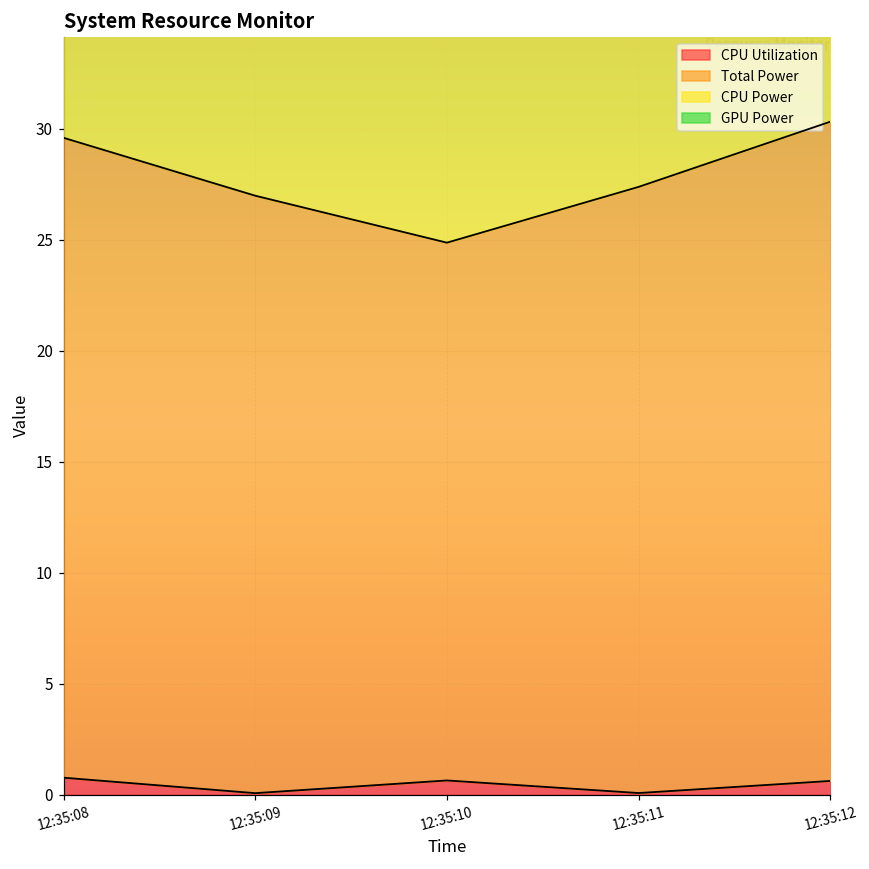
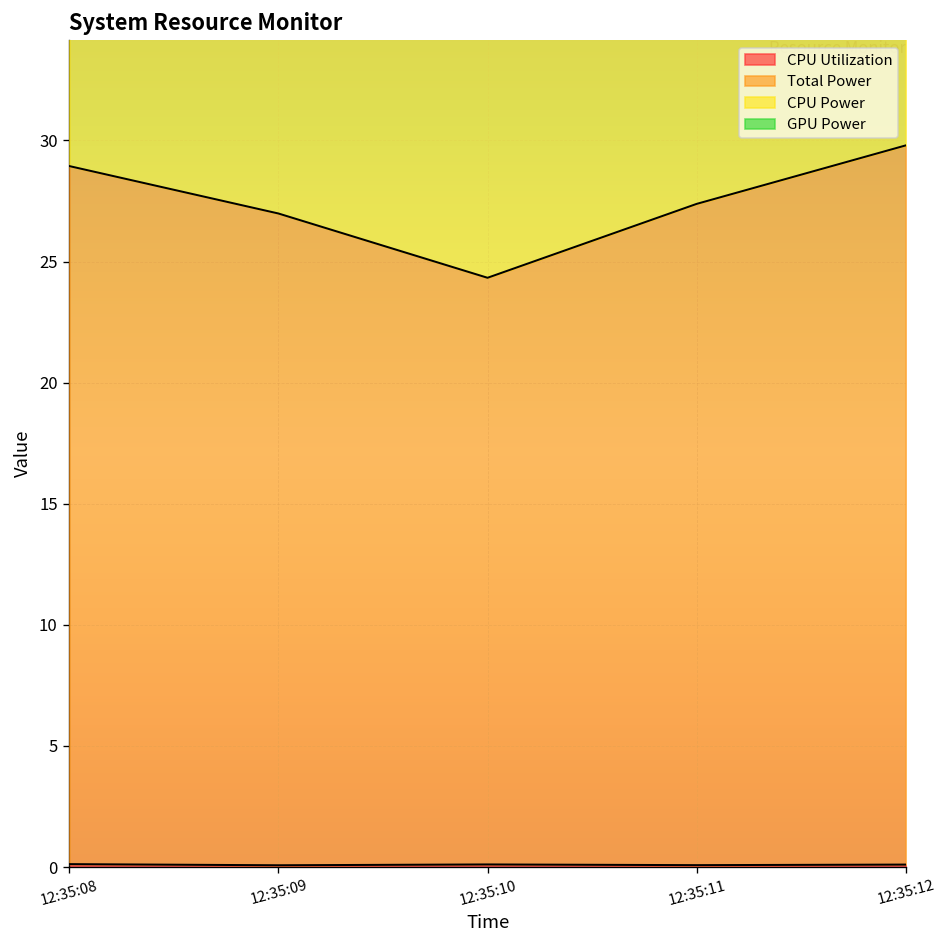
CPU Utilization, 12:35:08: 0.8 -> 0.1
CPU Utilization, 12:35:10: 0.6 -> 0.1
CPU Utilization, 12:35:12: 0.6 -> 0.1
